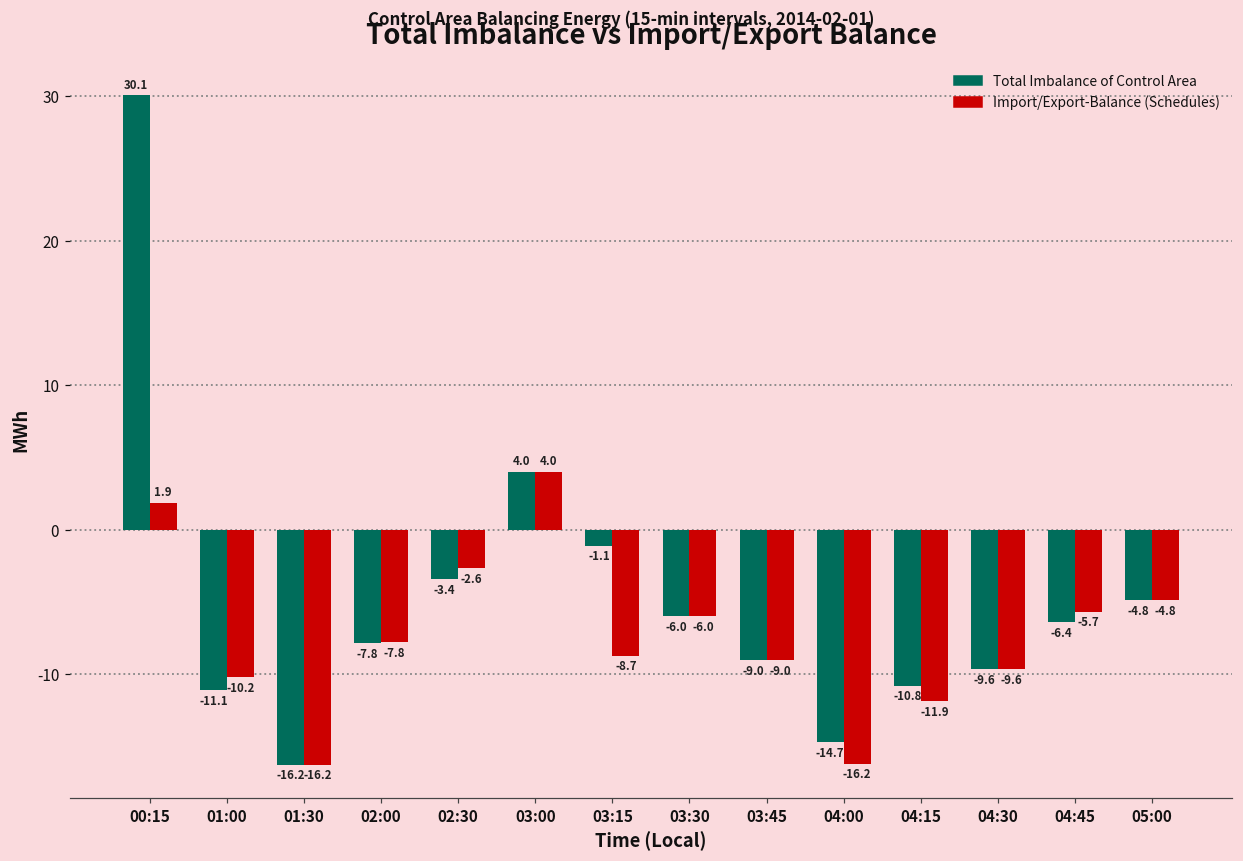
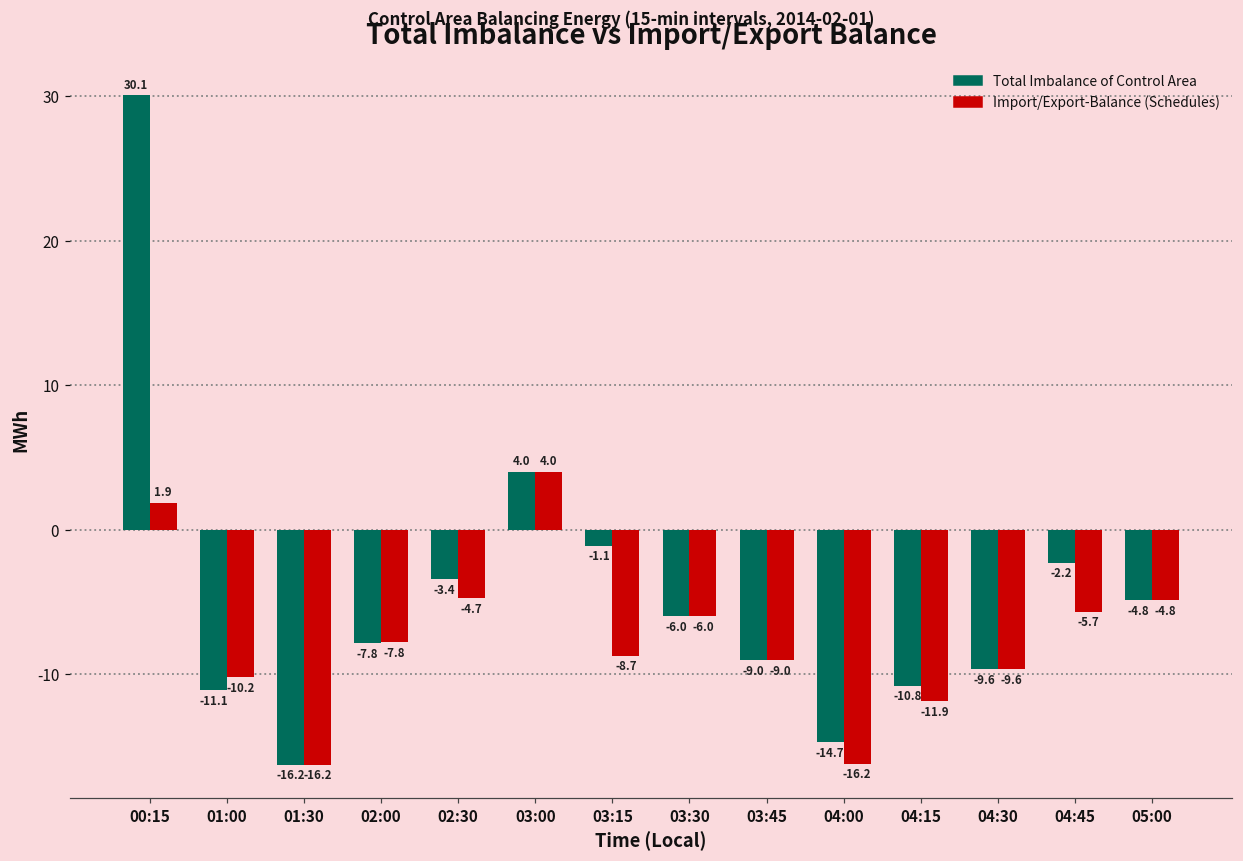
Import/Export-Balance (Schedules), 02:30: -2.6 -> -4.7
Total Imbalance of Control Area, 04:45: -6.4 -> -2.2
